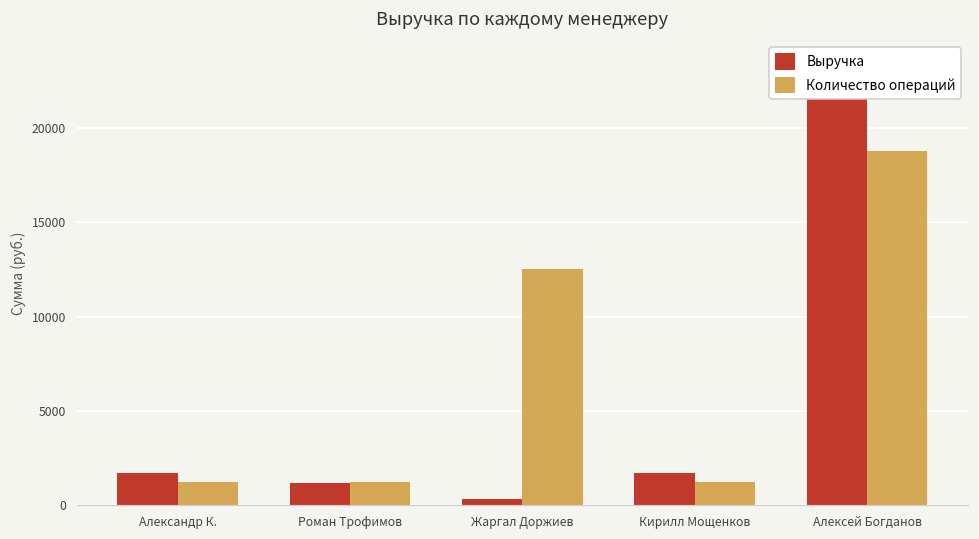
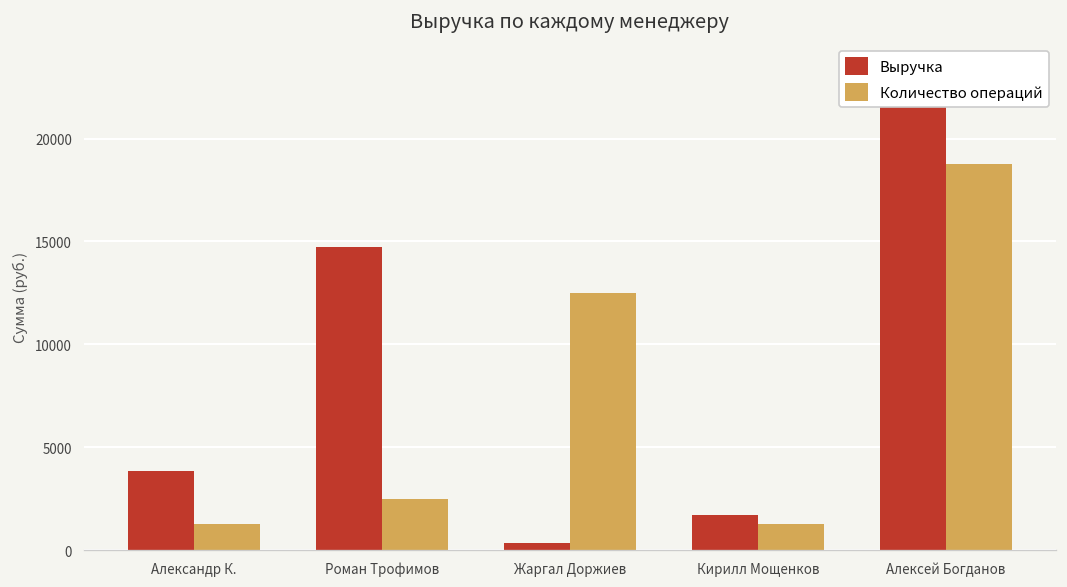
Выручка, Александр К.: 1700 -> 3800
Выручка, Роман Трофимов: 1200 -> 14700
Количество операций, Роман Трофимов: 1300 -> 2500
